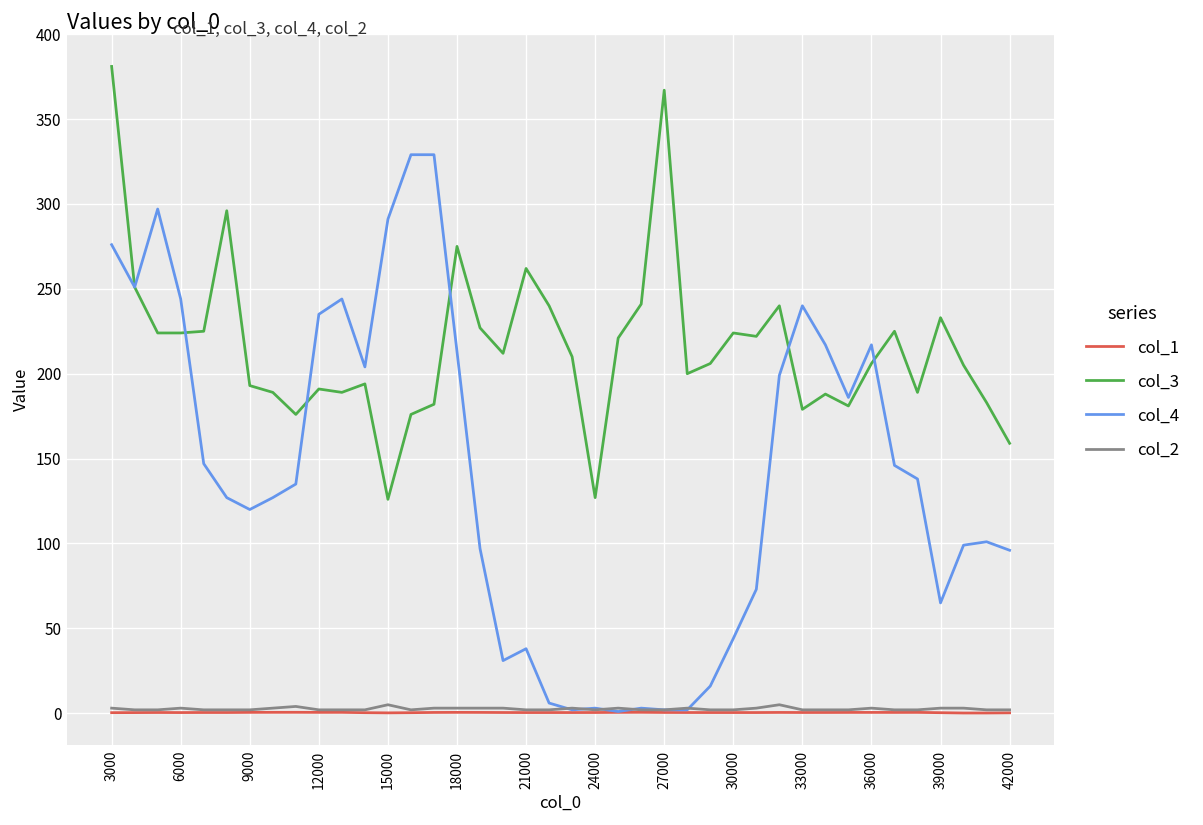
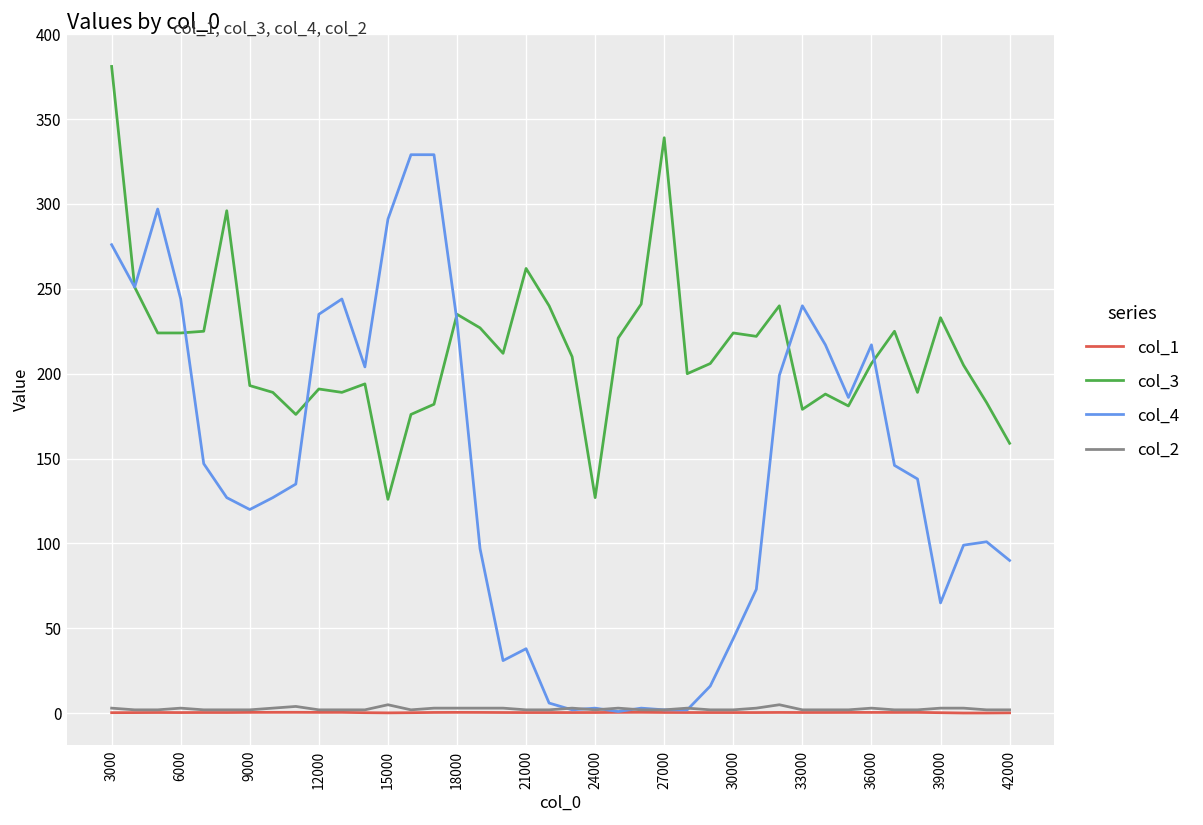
col_3, 18000: 275 -> 235
col_4, 18000: 213 -> 231
col_3, 27000: 367 -> 339
col_4, 42000: 96 -> 90
